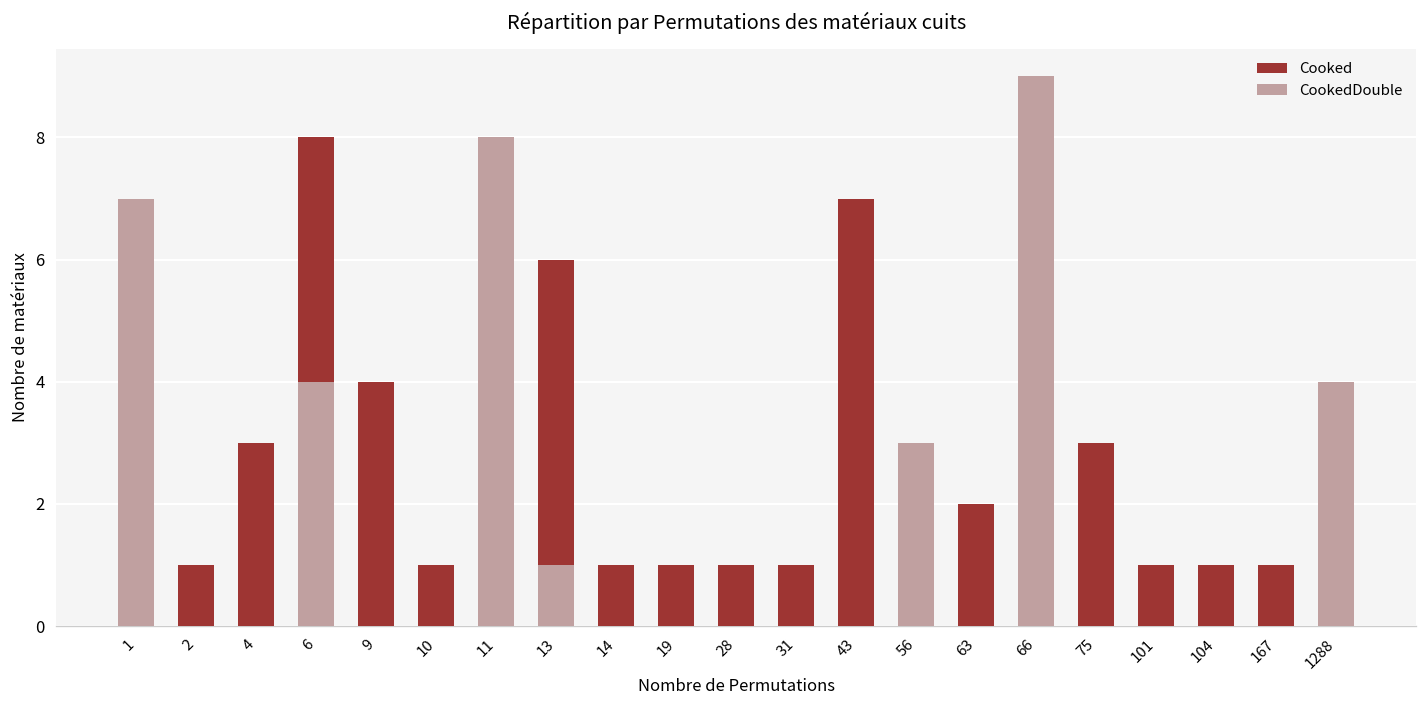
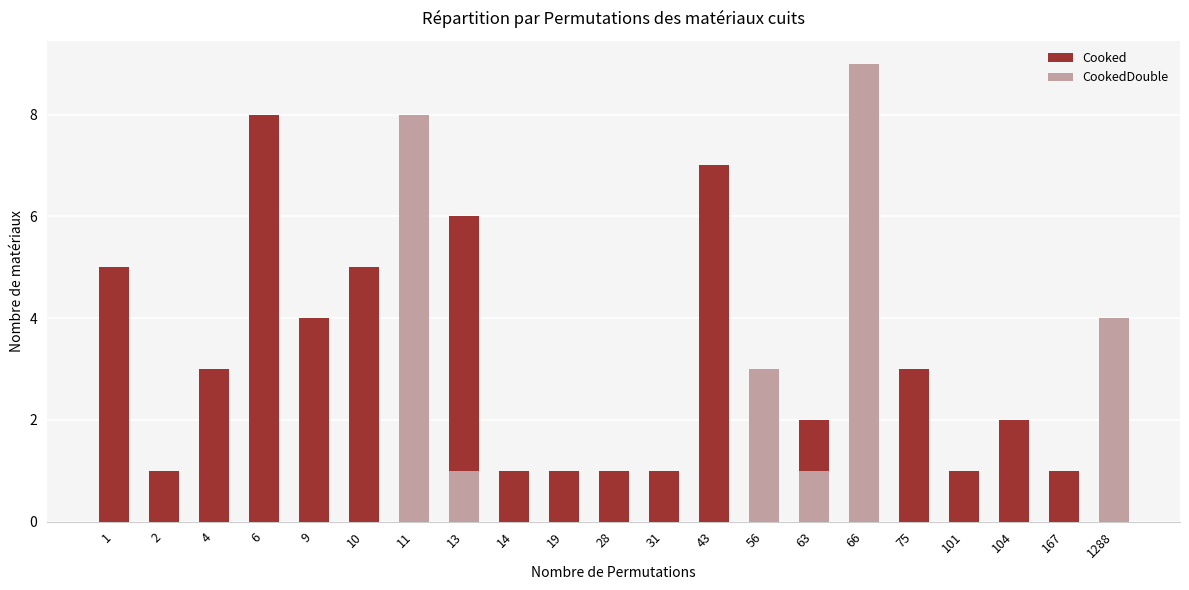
CookedDouble, 1: 7 -> 0
CookedDouble, 6: 4 -> 0
Cooked, 10: 1 -> 5
CookedDouble, 63: 0 -> 1
Cooked, 104: 1 -> 2
